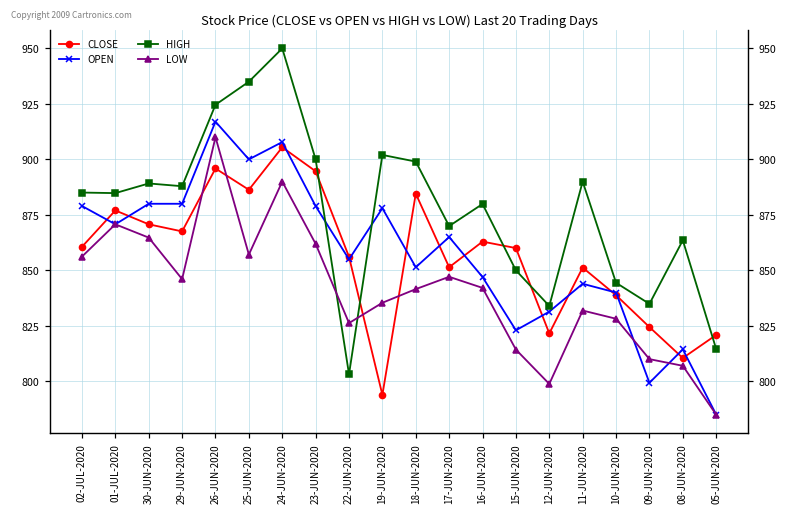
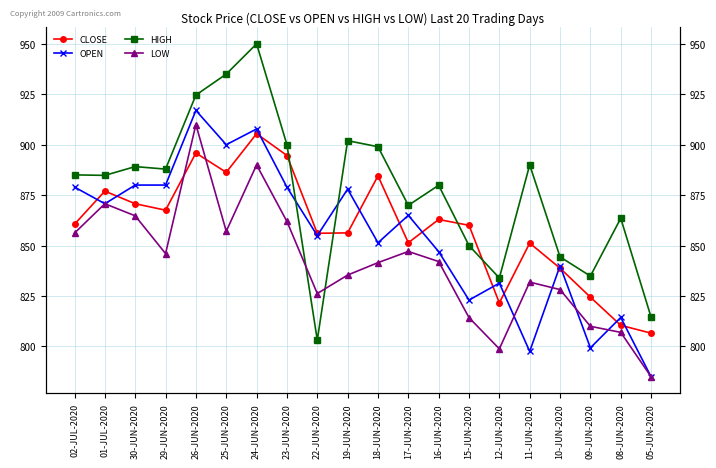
CLOSE, 19-JUN-2020: 794 -> 856
OPEN, 11-JUN-2020: 844 -> 798
CLOSE, 05-JUN-2020: 821 -> 807
